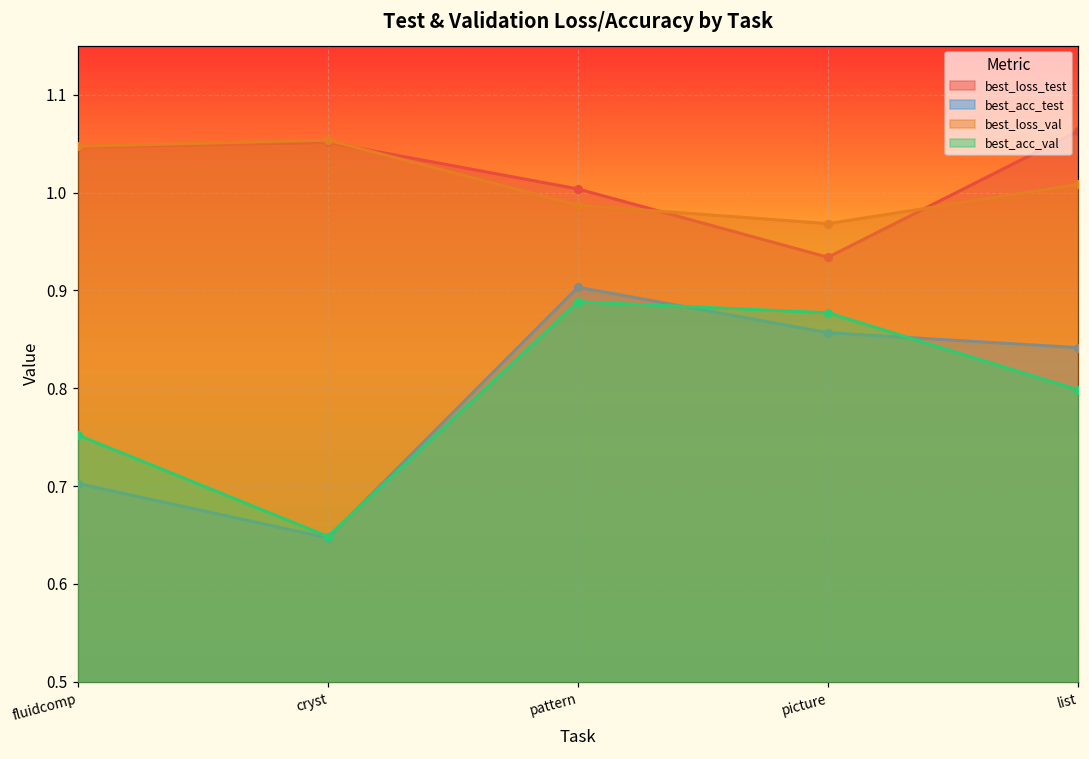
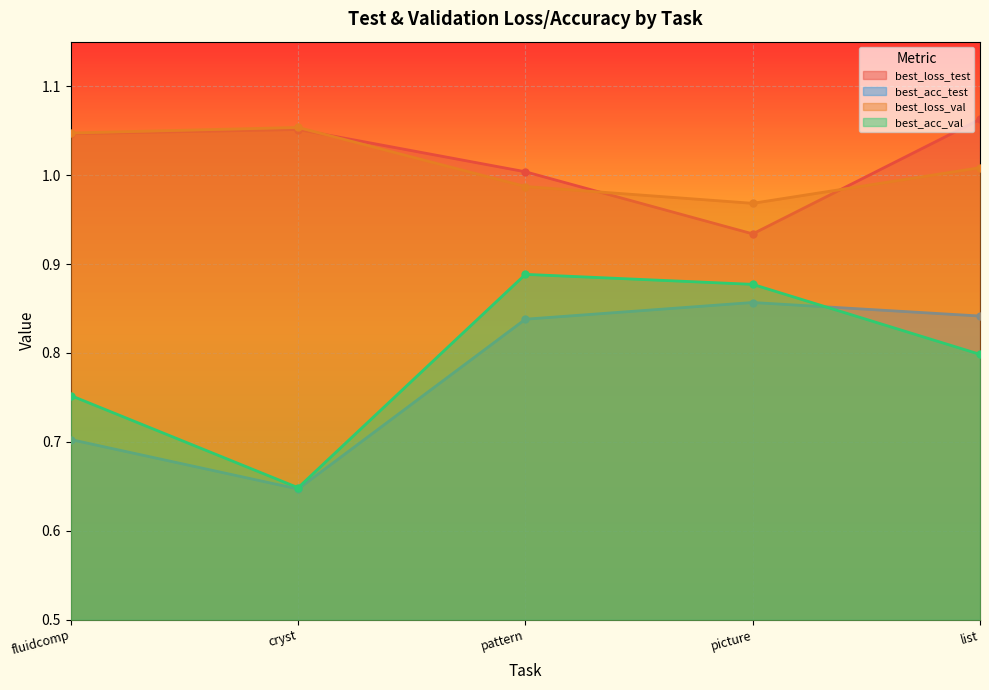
best_acc_test, pattern: 0.90 -> 0.84
